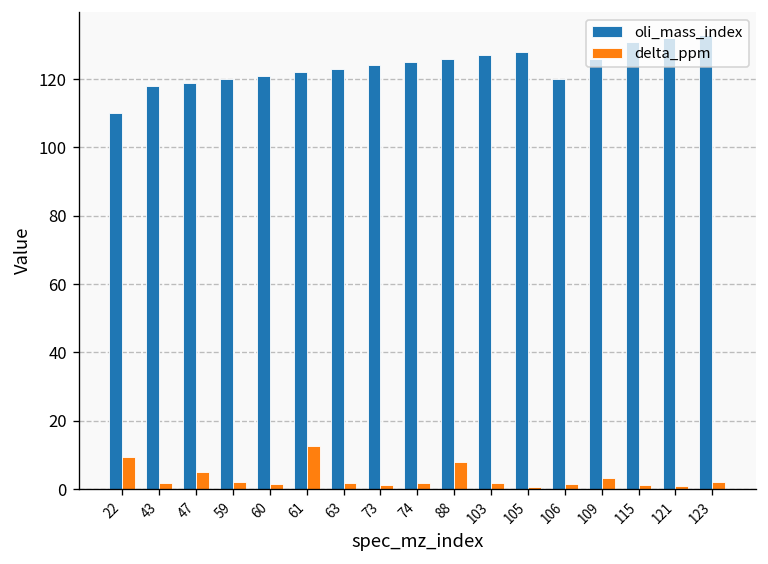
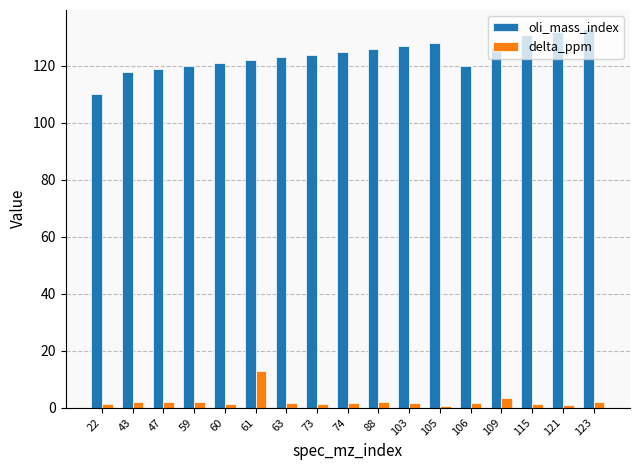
delta_ppm, 22: 10 -> 1
delta_ppm, 47: 5 -> 2
delta_ppm, 88: 8 -> 2
